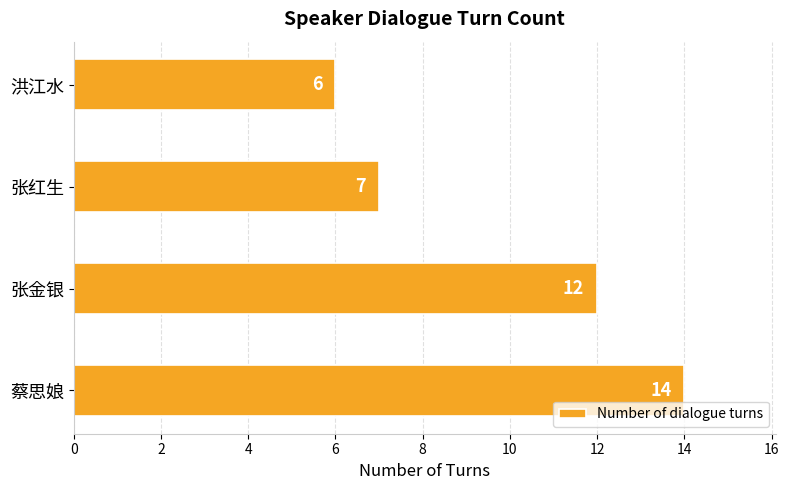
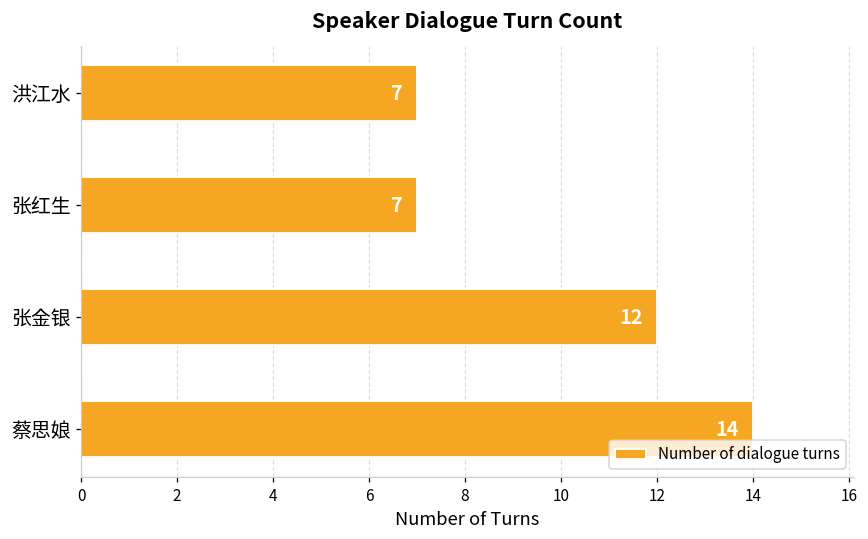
洪江水: 6 -> 7
